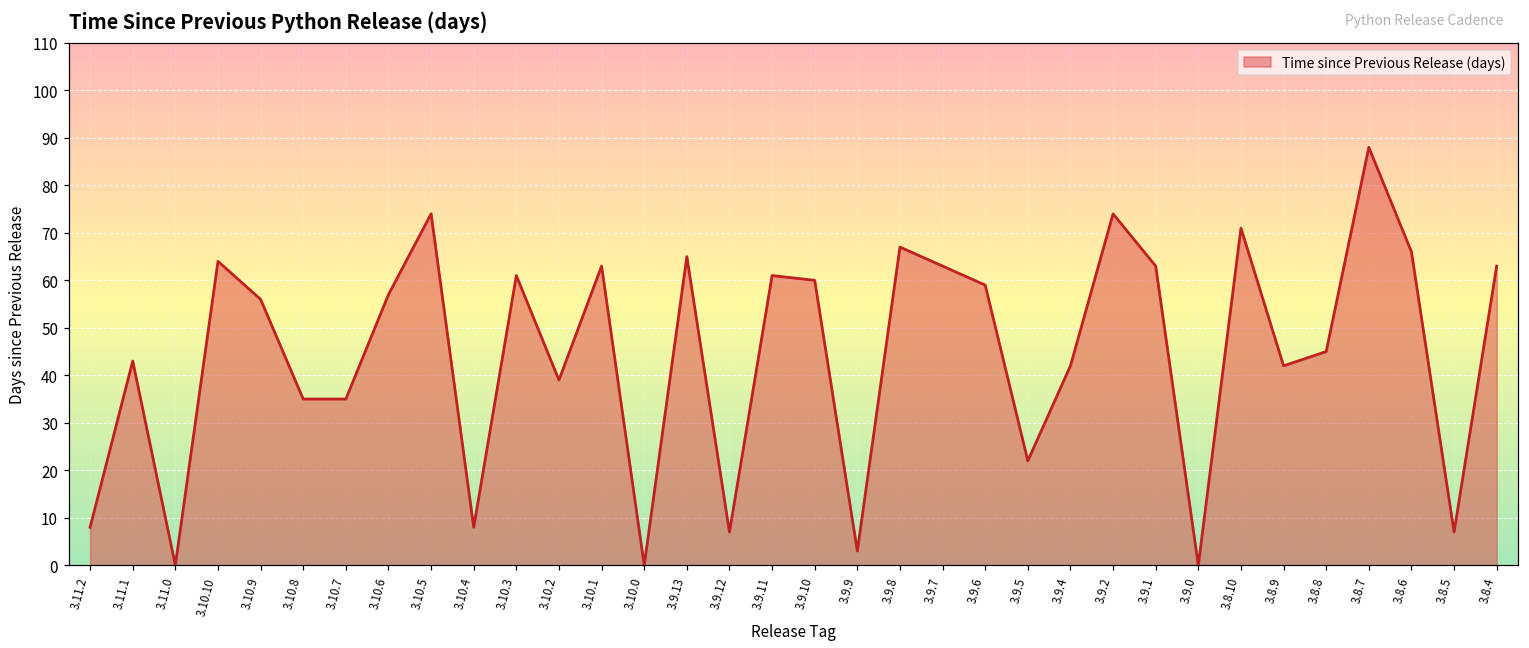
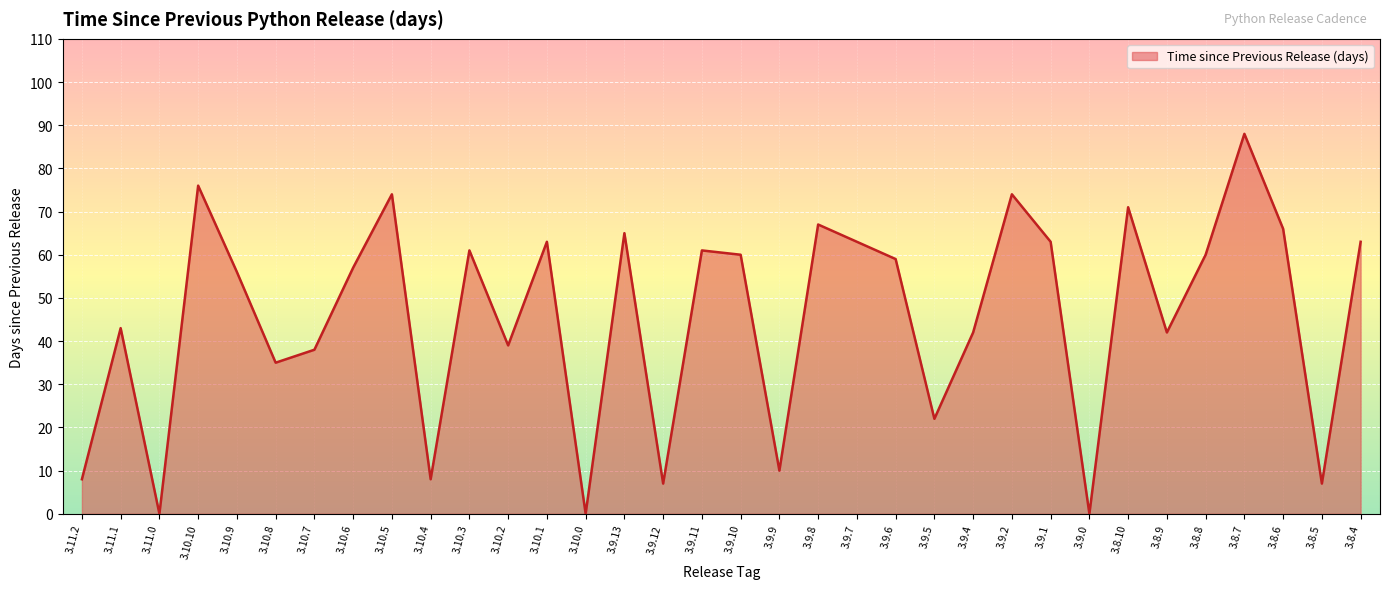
3.10.10: 64 -> 76
3.10.7: 35 -> 38
3.9.9: 3 -> 10
3.8.8: 45 -> 60
